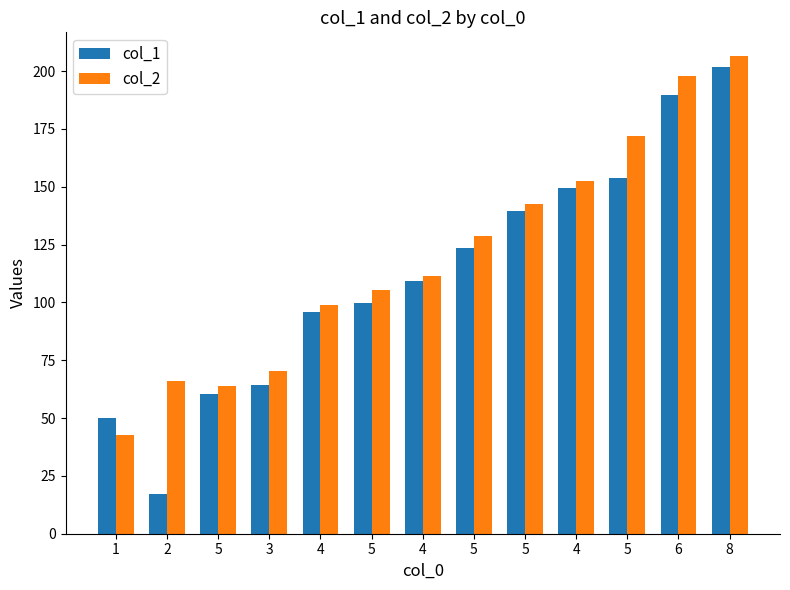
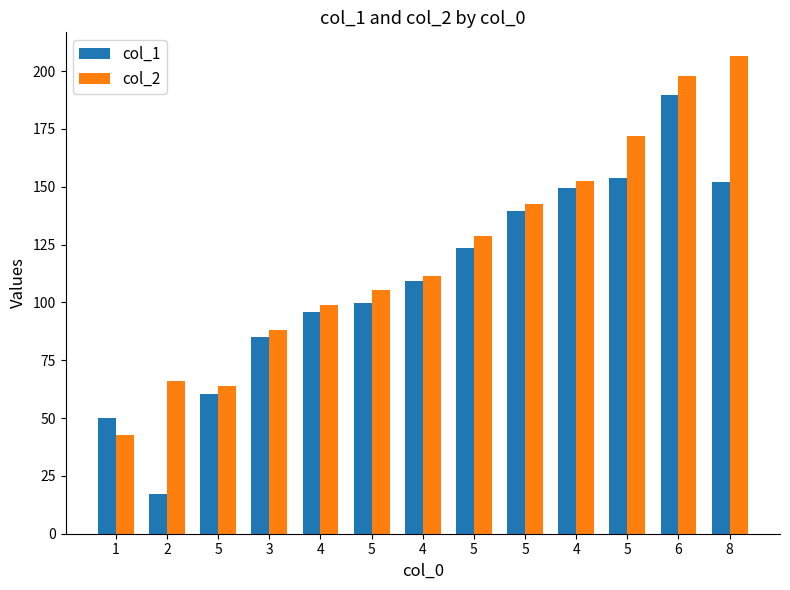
col_1, 3: 64 -> 85
col_2, 3: 70 -> 88
col_1, 8: 202 -> 152
